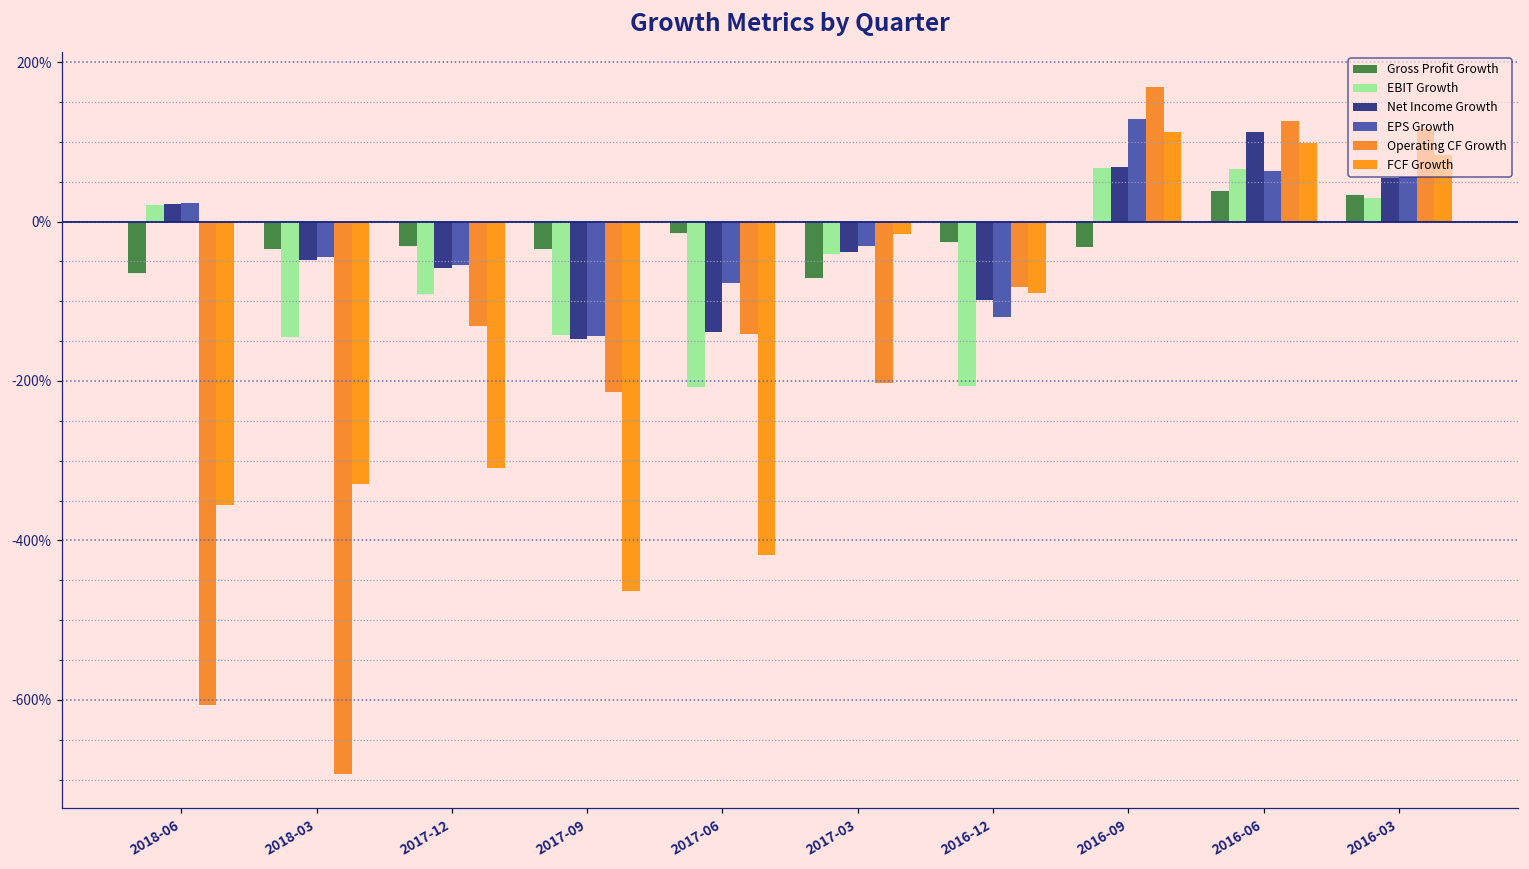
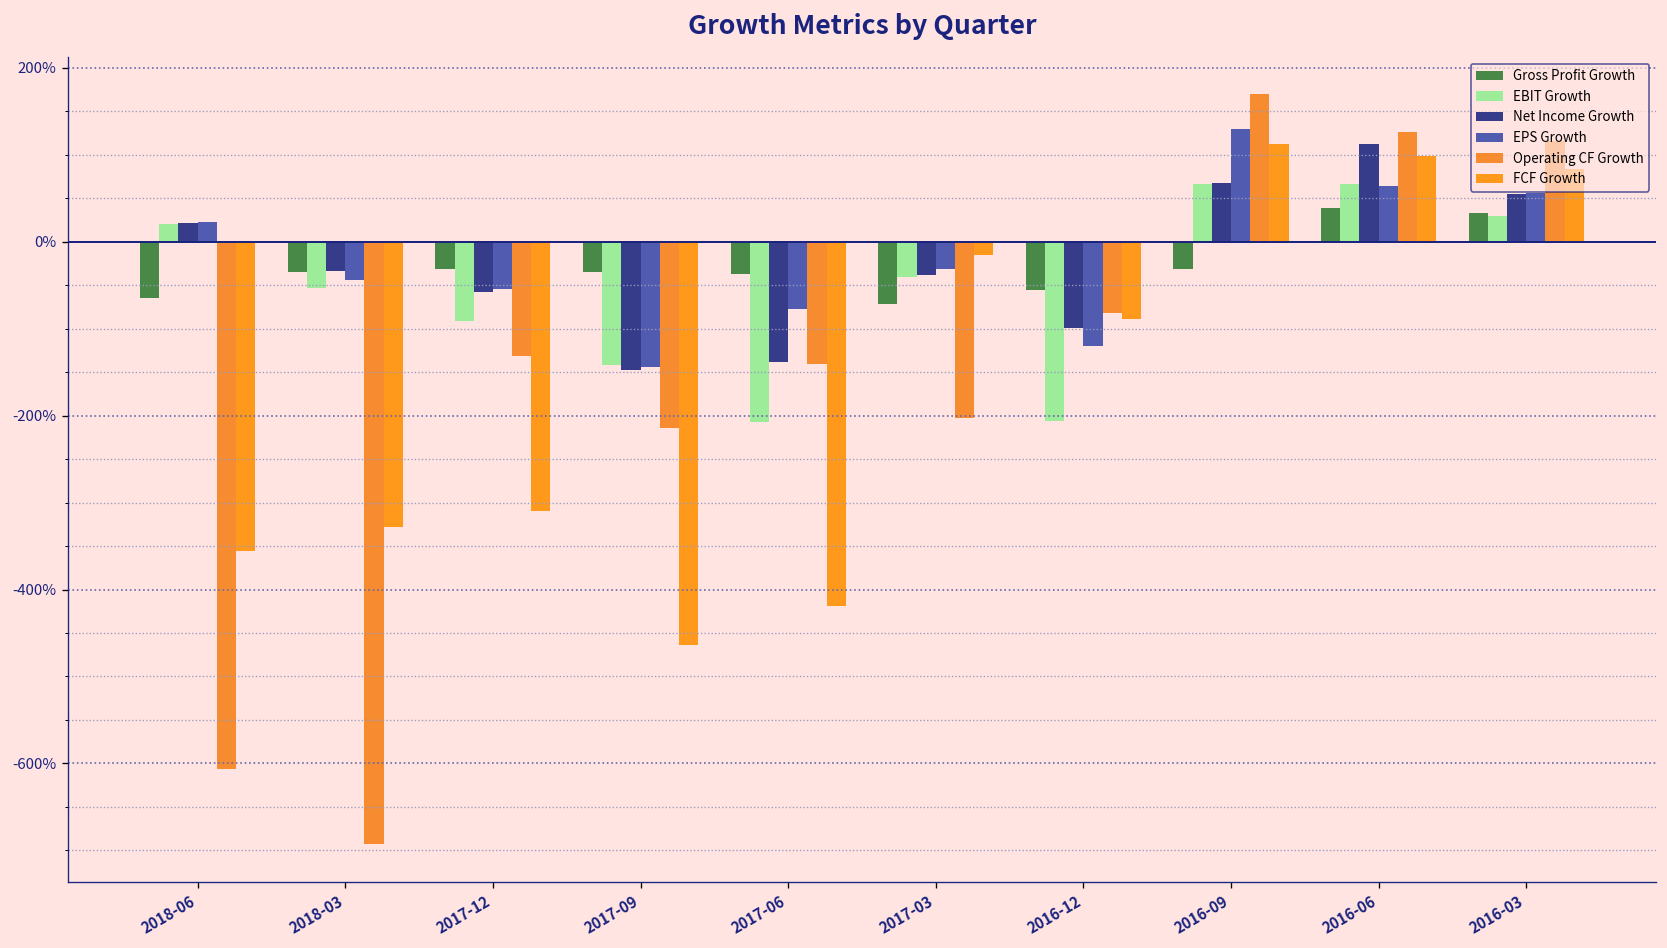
EBIT Growth, 2018-03: -150% -> -50%
Net Income Growth, 2018-03: -50% -> -30%
Gross Profit Growth, 2017-06: -10% -> -40%
Gross Profit Growth, 2016-12: -30% -> -60%
